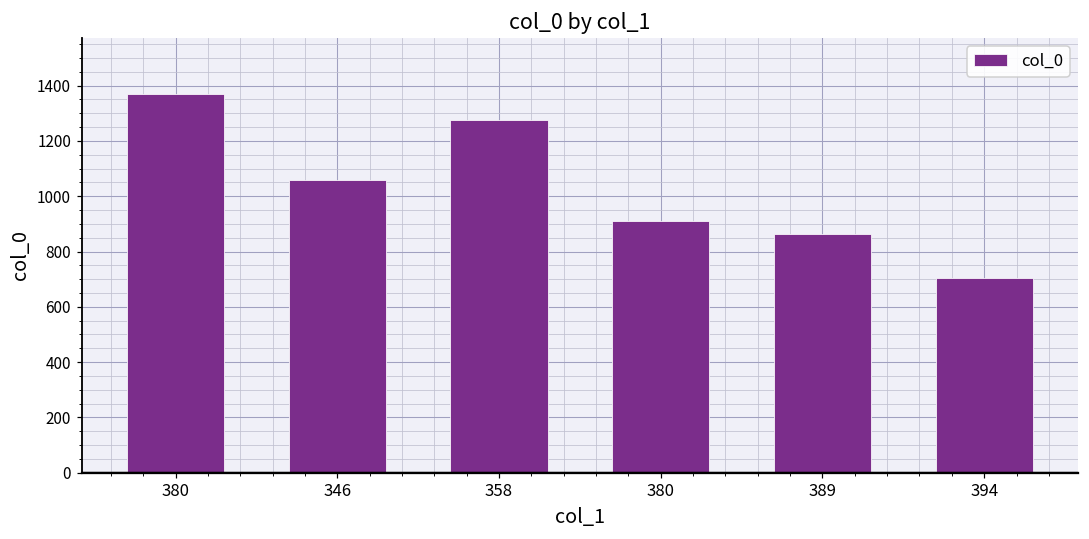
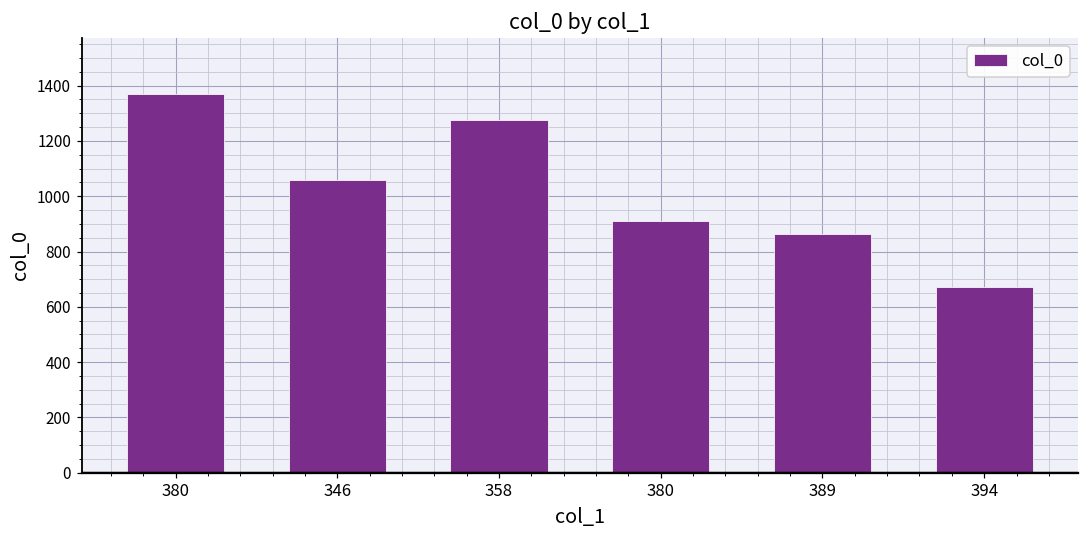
394: 710 -> 670
